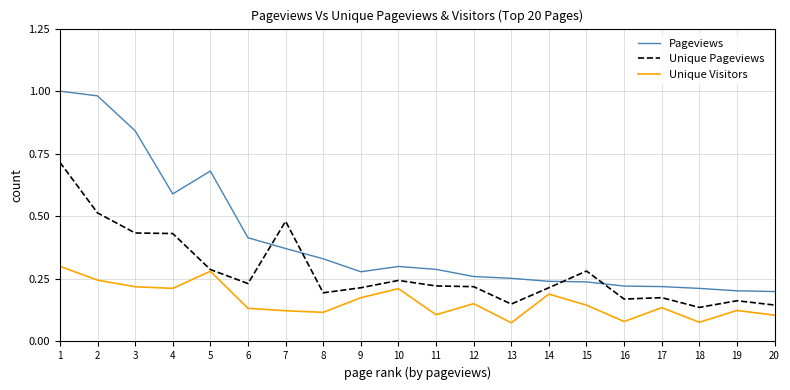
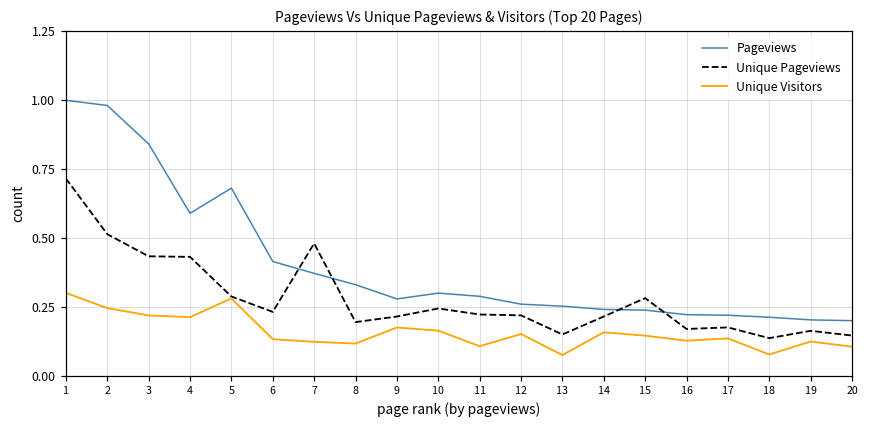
Unique Visitors, 10: 0.21 -> 0.16
Unique Visitors, 14: 0.19 -> 0.16
Unique Visitors, 16: 0.08 -> 0.13
